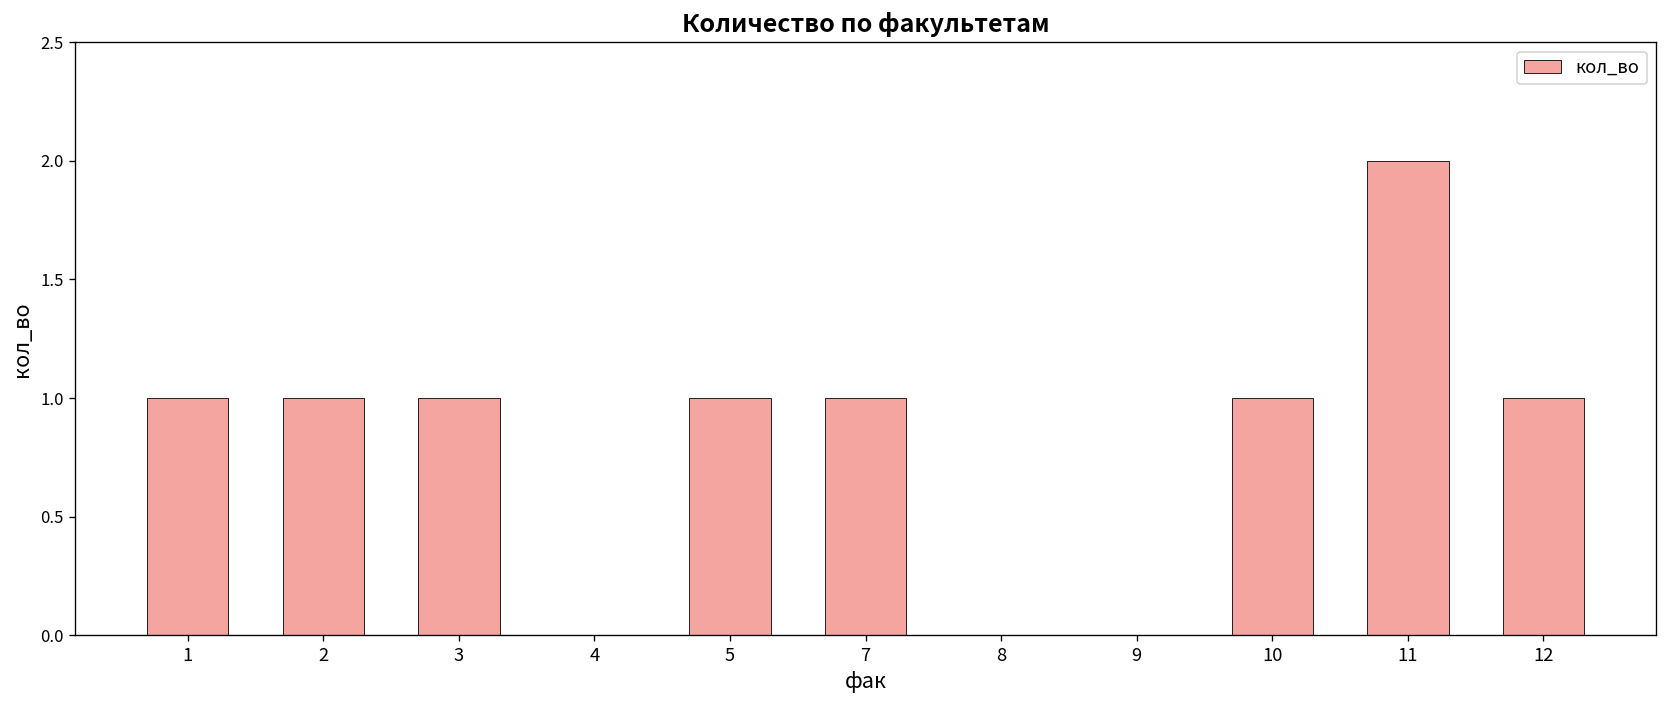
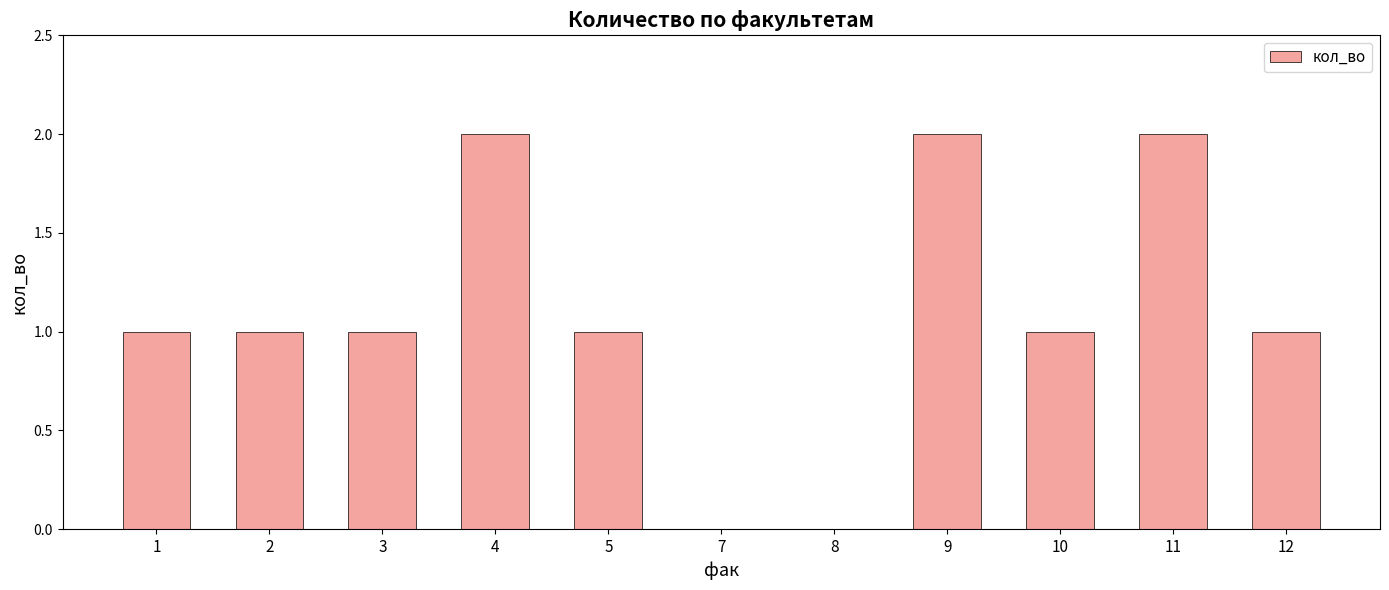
4: 0 -> 2
7: 1 -> 0
9: 0 -> 2
